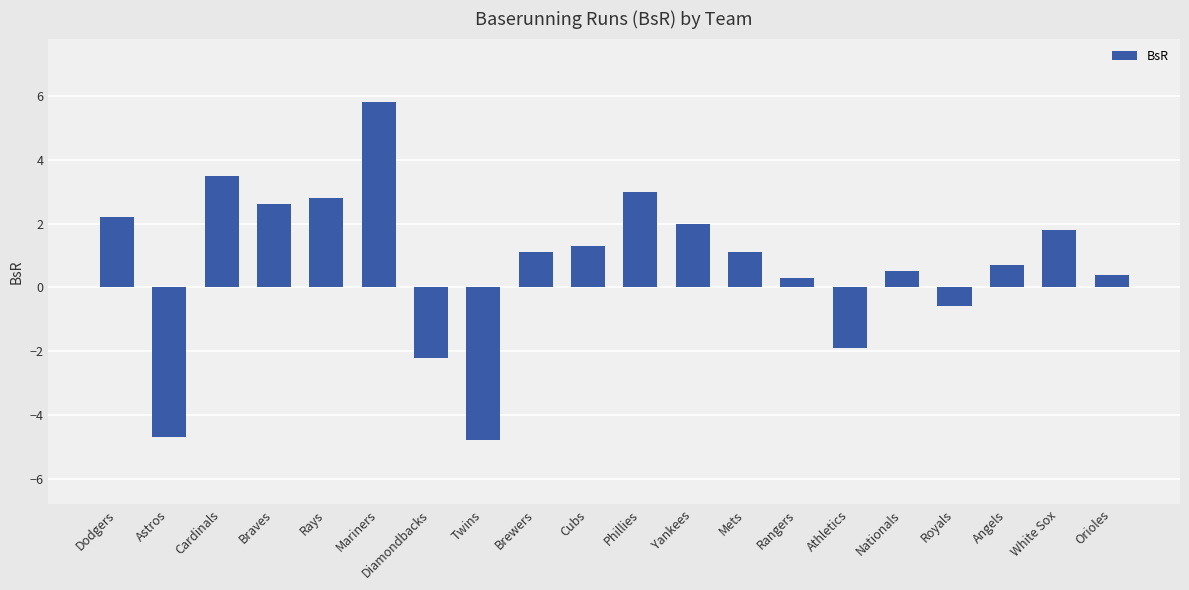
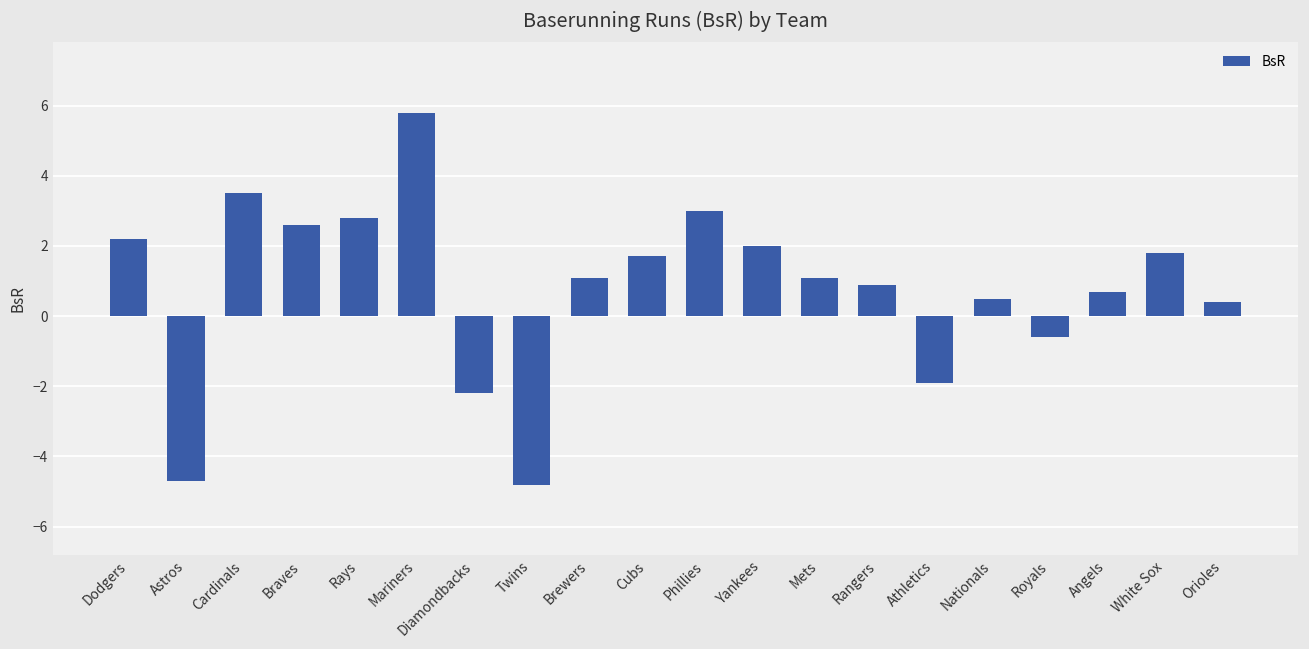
Cubs: 1.3 -> 1.7
Rangers: 0.3 -> 0.9
